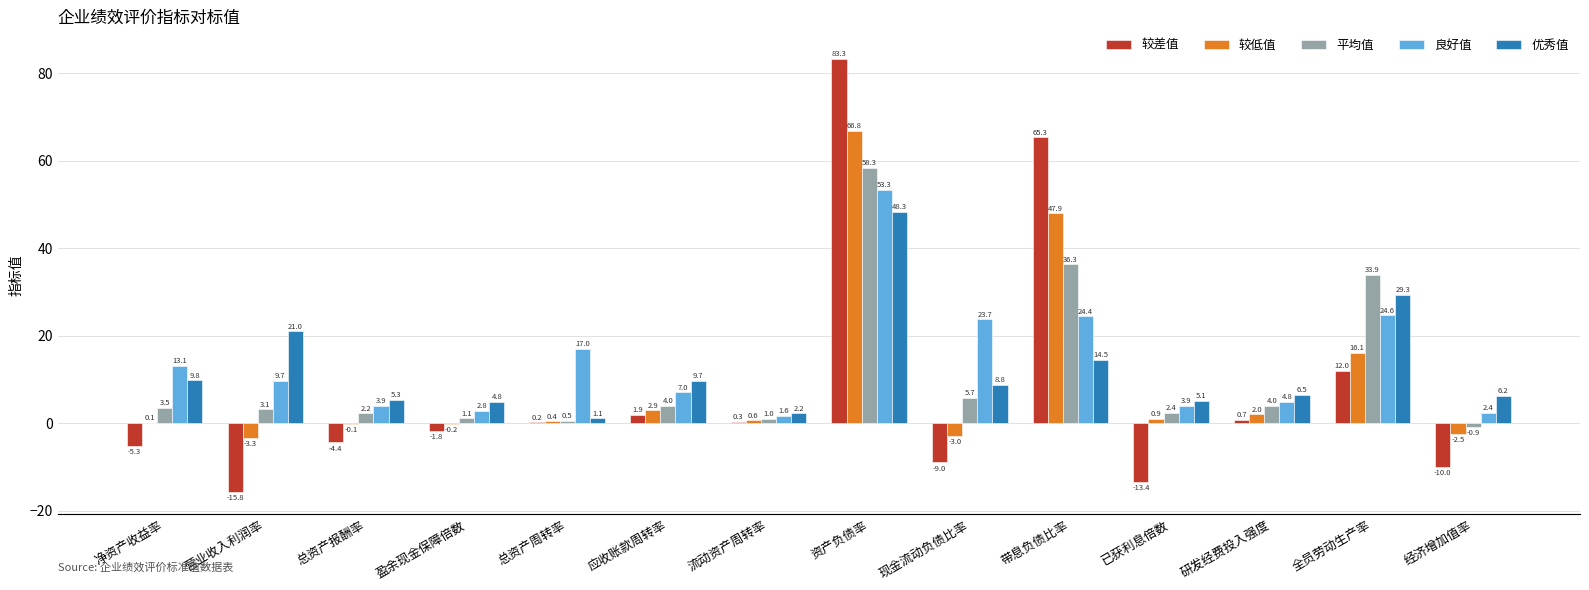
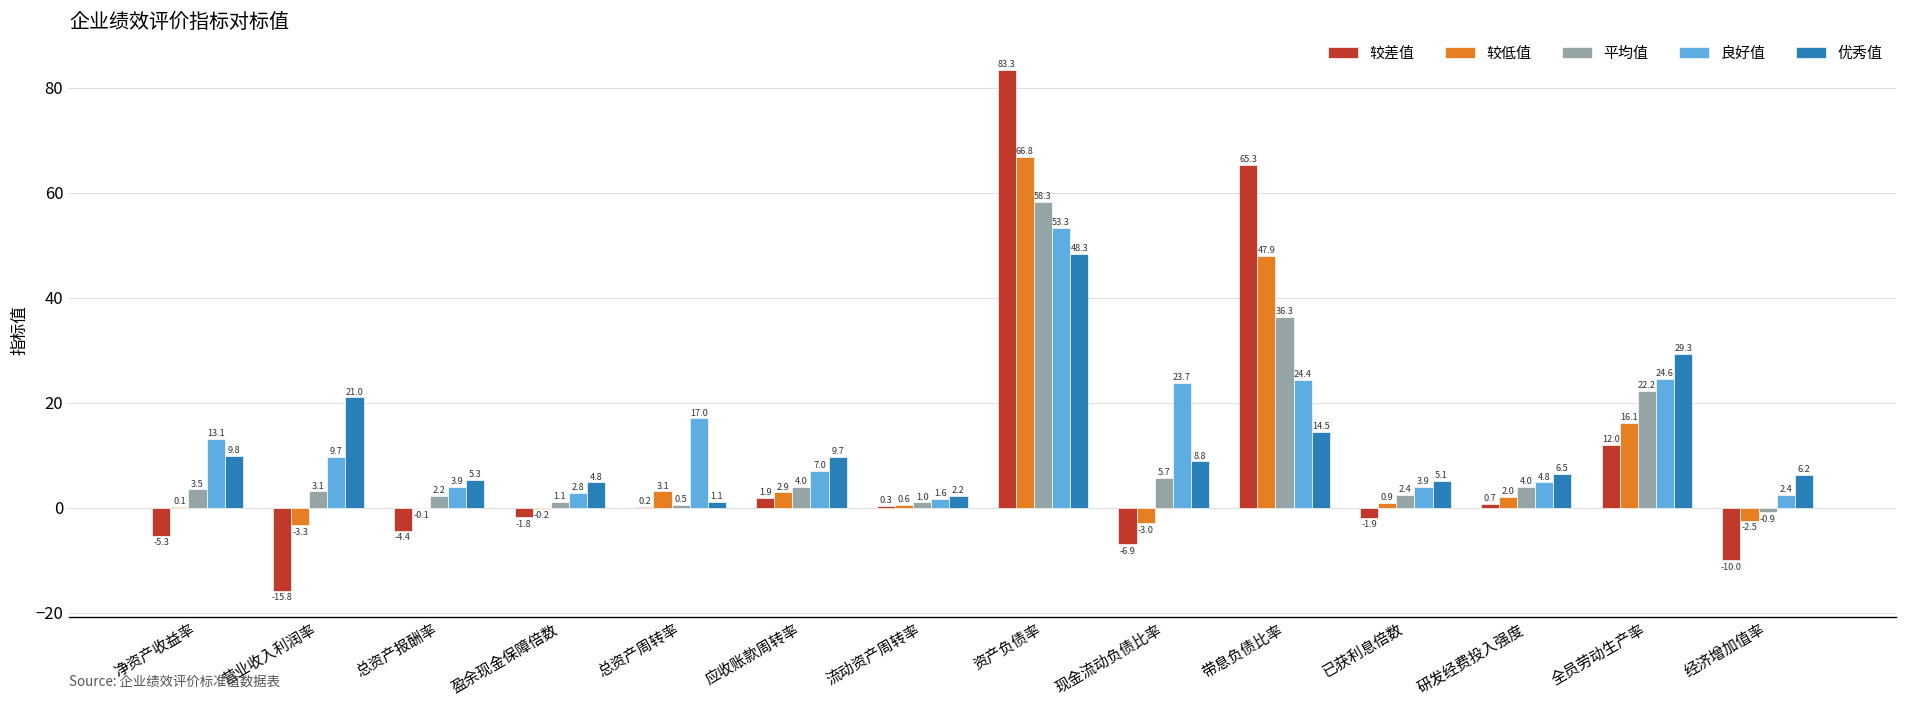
较低值, 总资产周转率: 0.4 -> 3.1
较差值, 现金流动负债比率: -9.0 -> -6.9
较差值, 已获利息倍数: -13.4 -> -1.9
平均值, 全员劳动生产率: 33.9 -> 22.2
